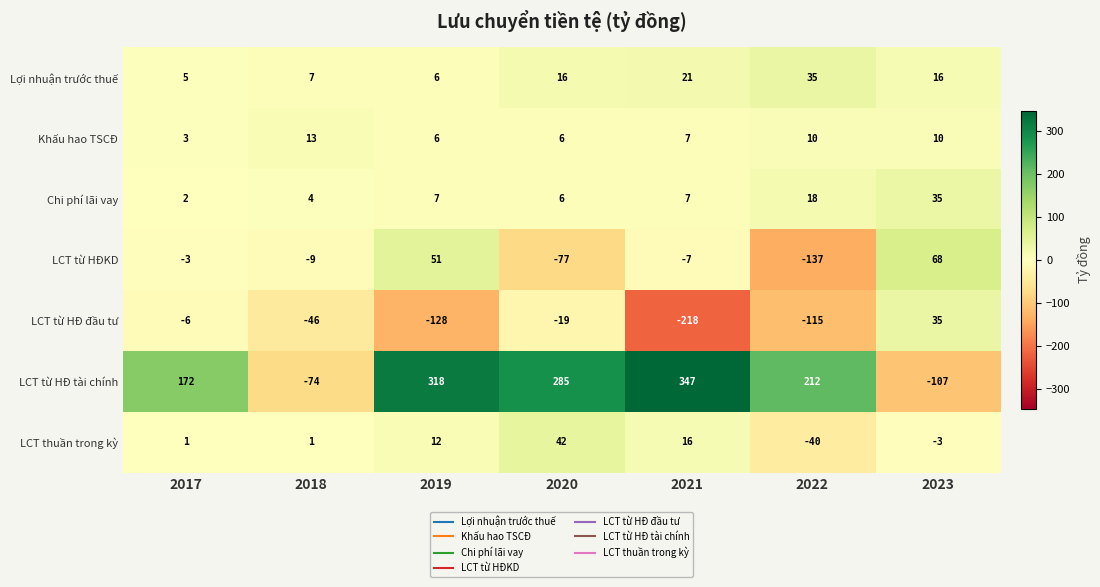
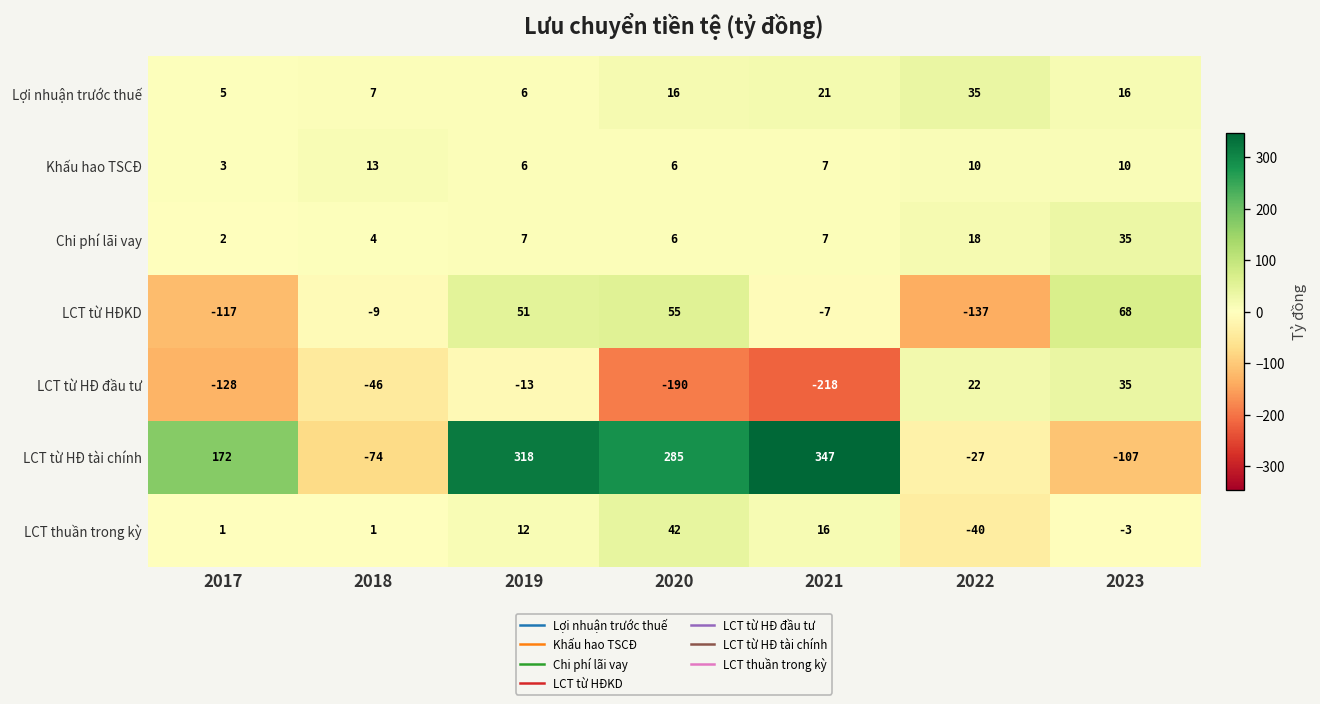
LCT từ HĐKD, 2017: -3 -> -117
LCT từ HĐKD, 2020: -77 -> 55
LCT từ HĐ đầu tư, 2017: -6 -> -128
LCT từ HĐ đầu tư, 2019: -128 -> -13
LCT từ HĐ đầu tư, 2020: -19 -> -190
LCT từ HĐ đầu tư, 2022: -115 -> 22
LCT từ HĐ tài chính, 2022: 212 -> -27
